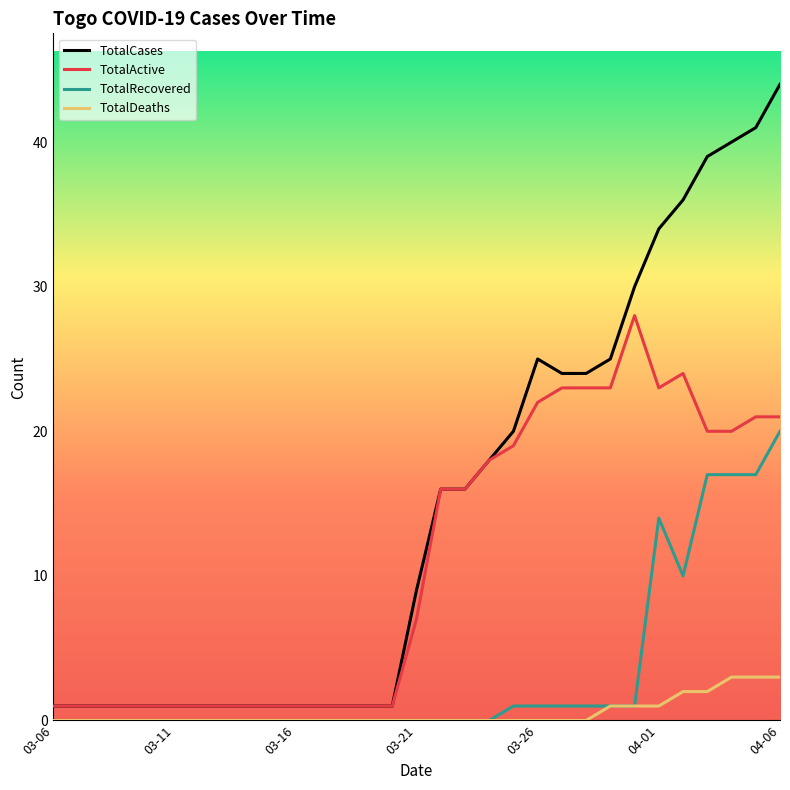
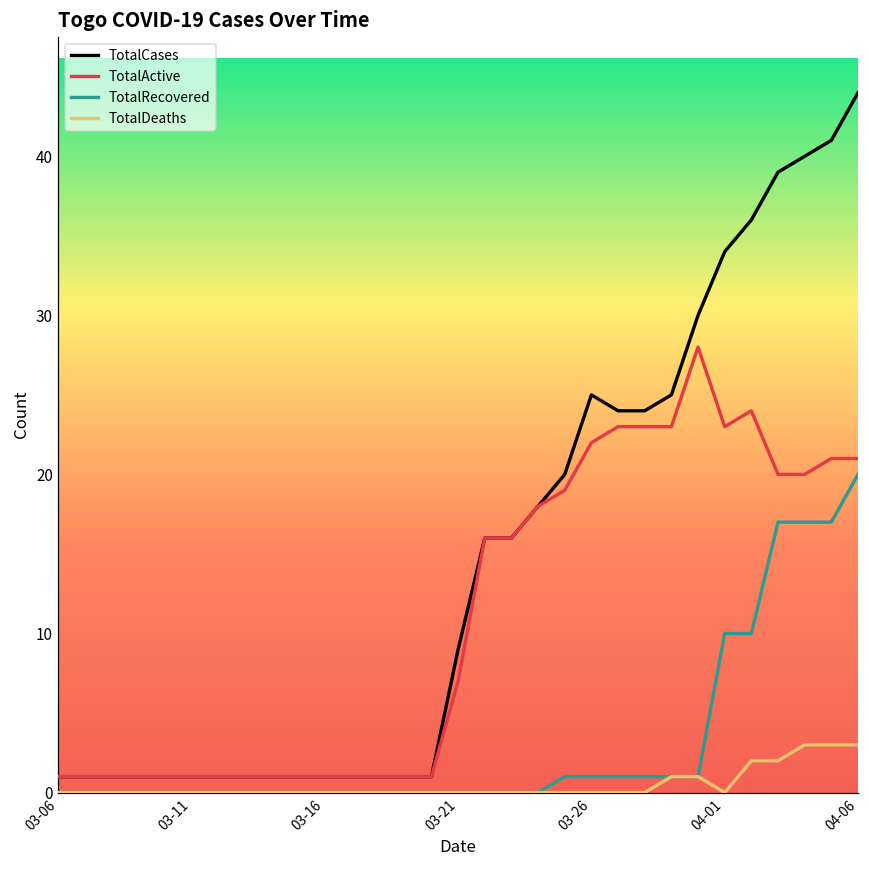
TotalRecovered, 04-01: 14 -> 10
TotalDeaths, 04-01: 1 -> 0
